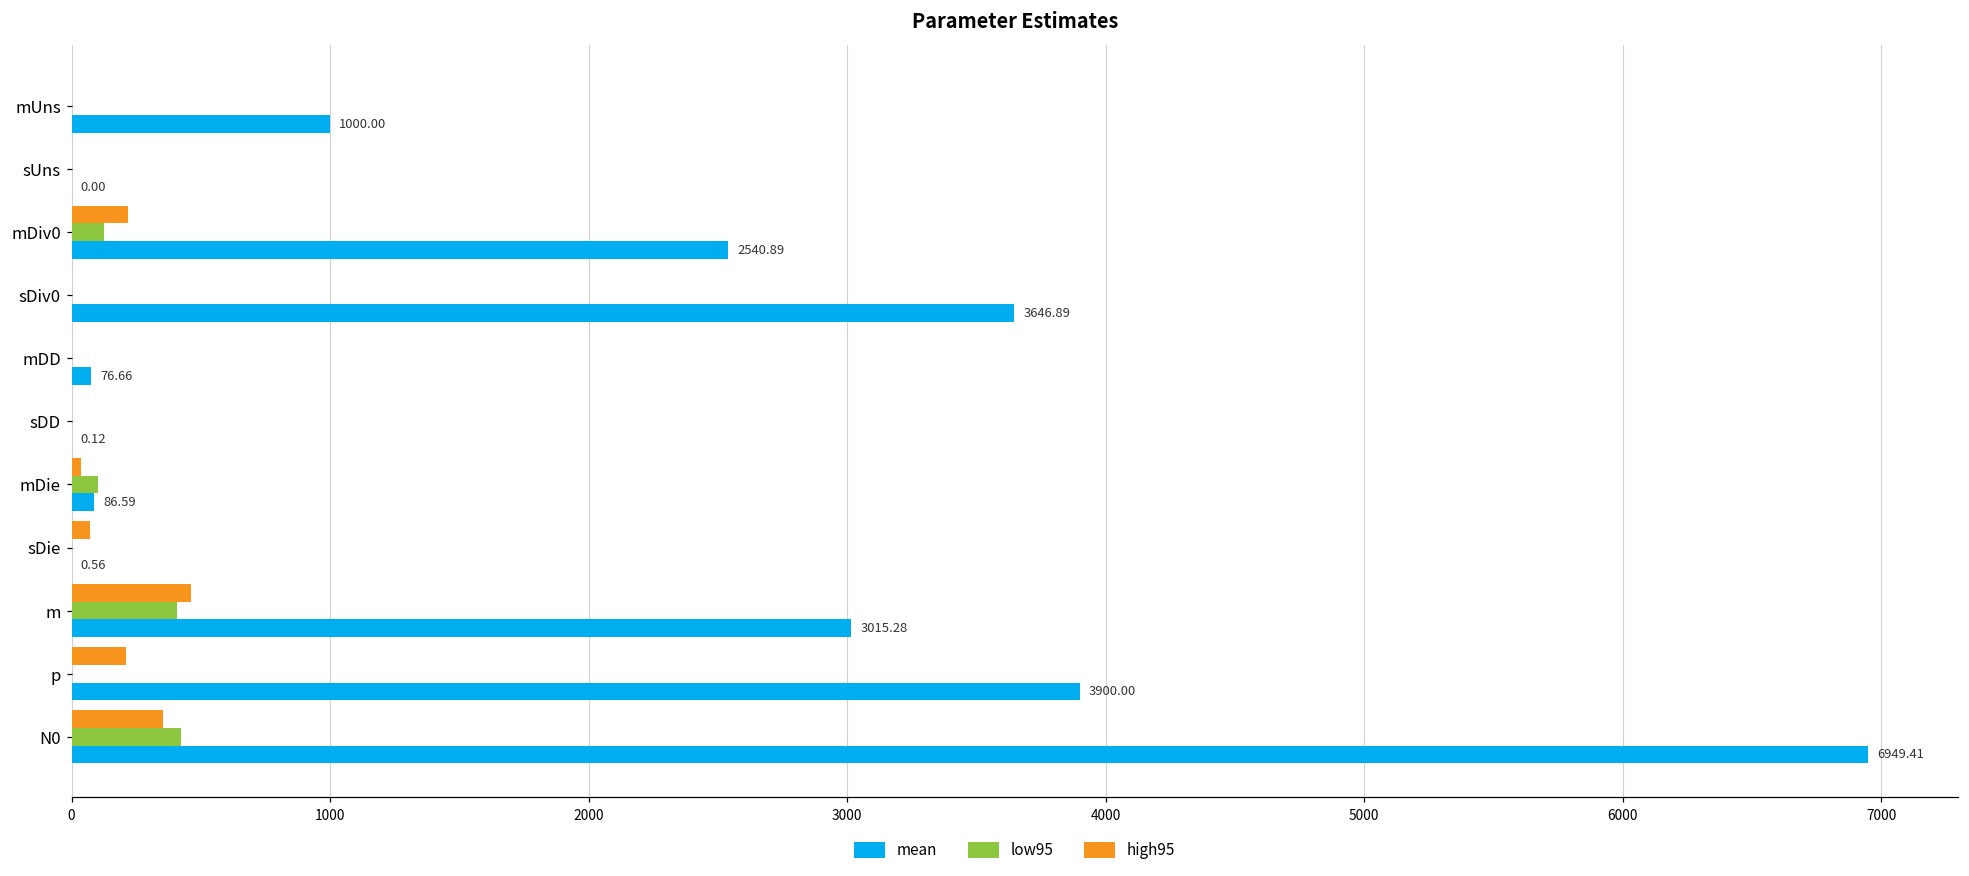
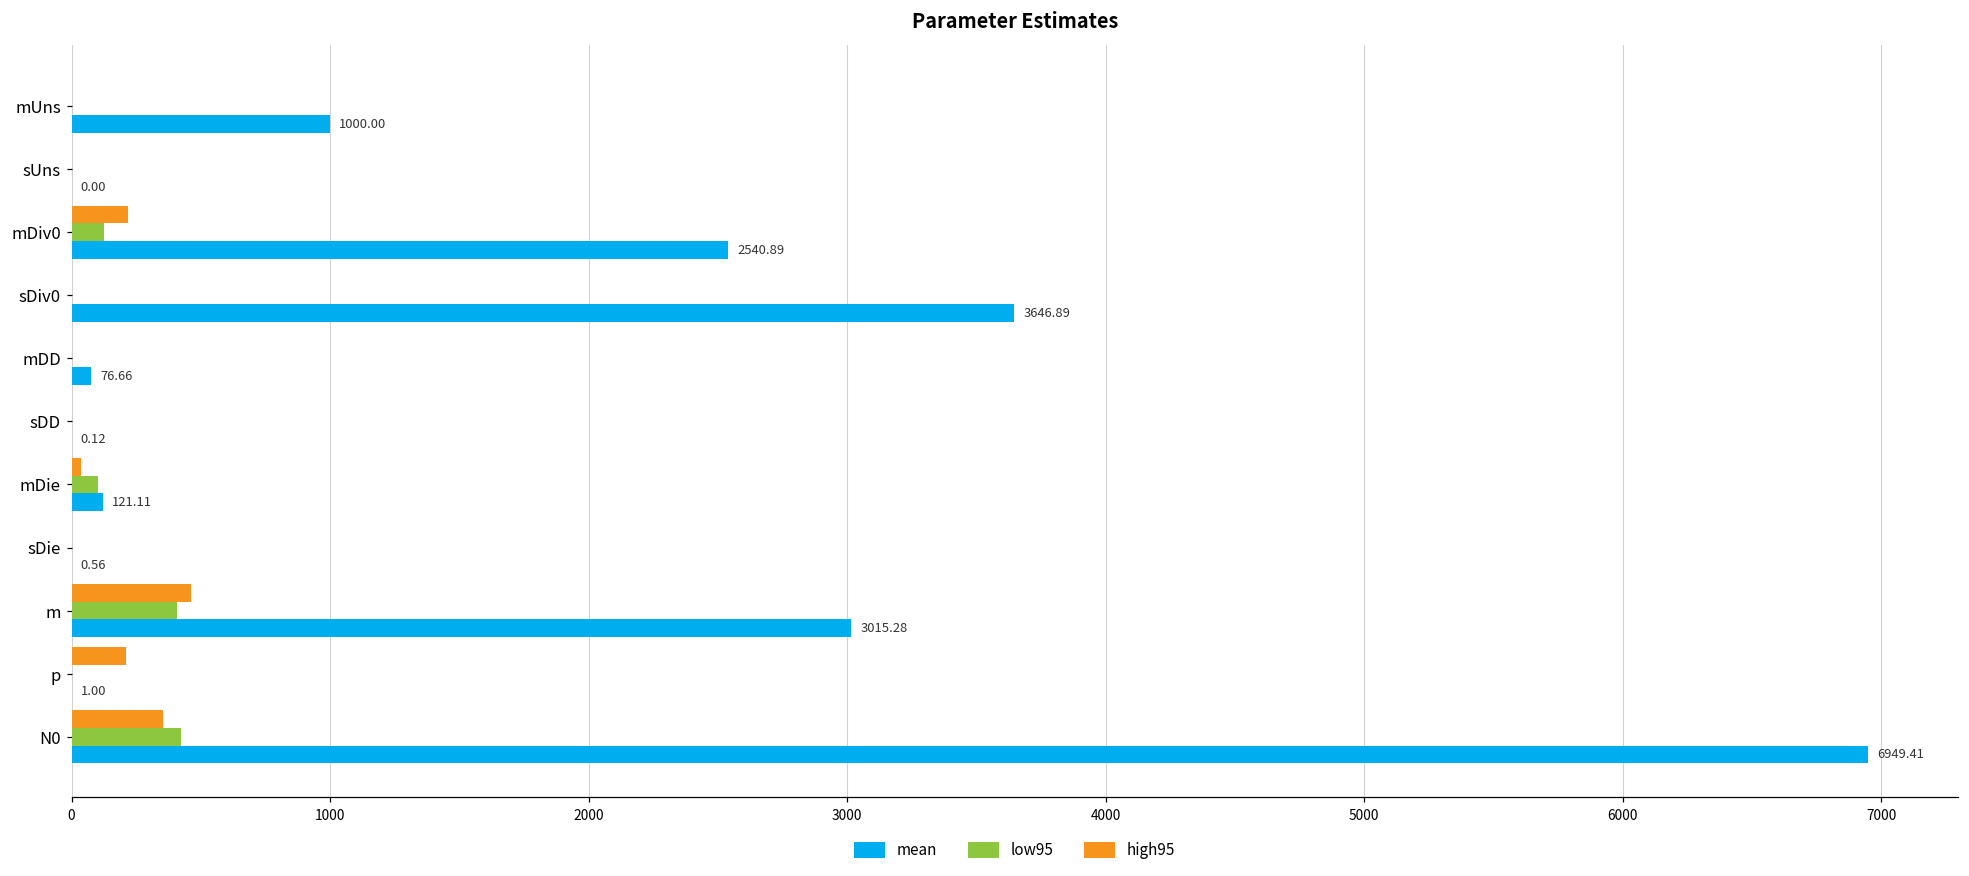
mean, mDie: 86.59 -> 121.11
high95, sDie: 70 -> 0
mean, p: 3900.00 -> 1.00
